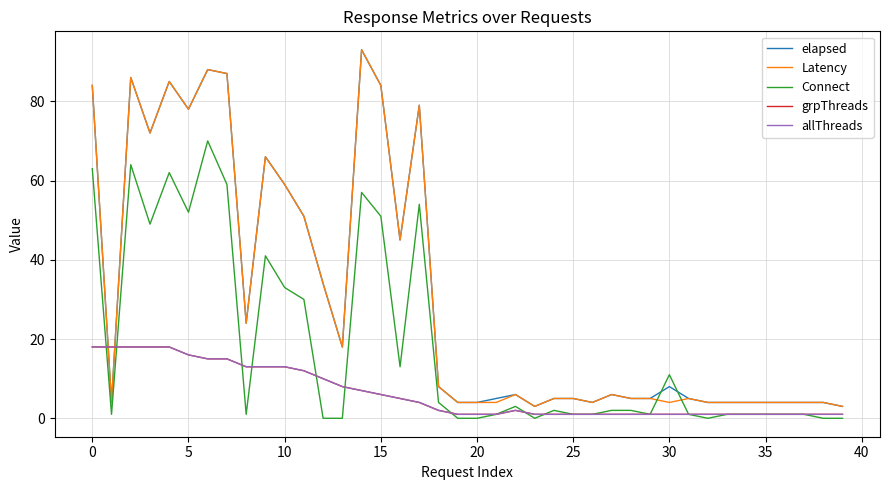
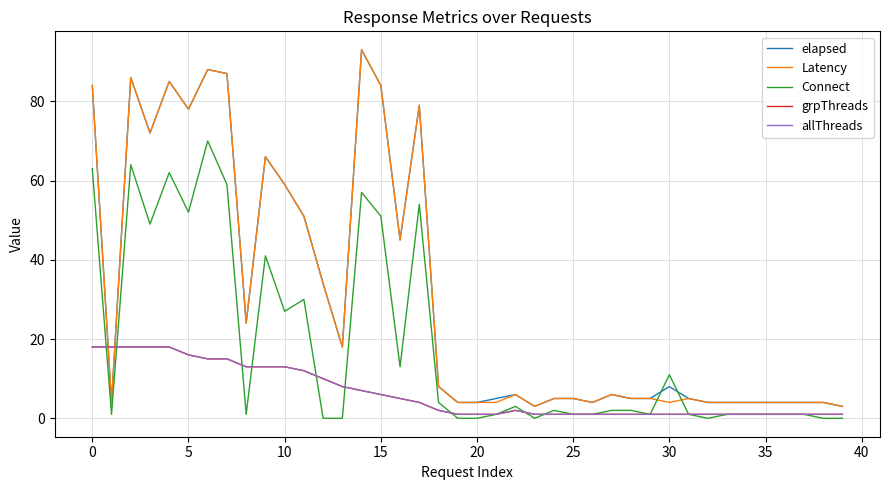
Connect, 10: 33 -> 27
